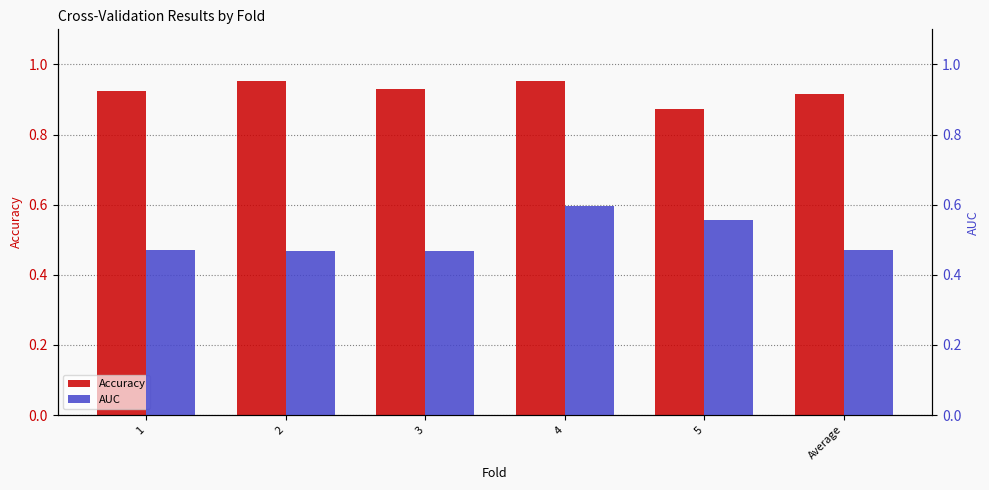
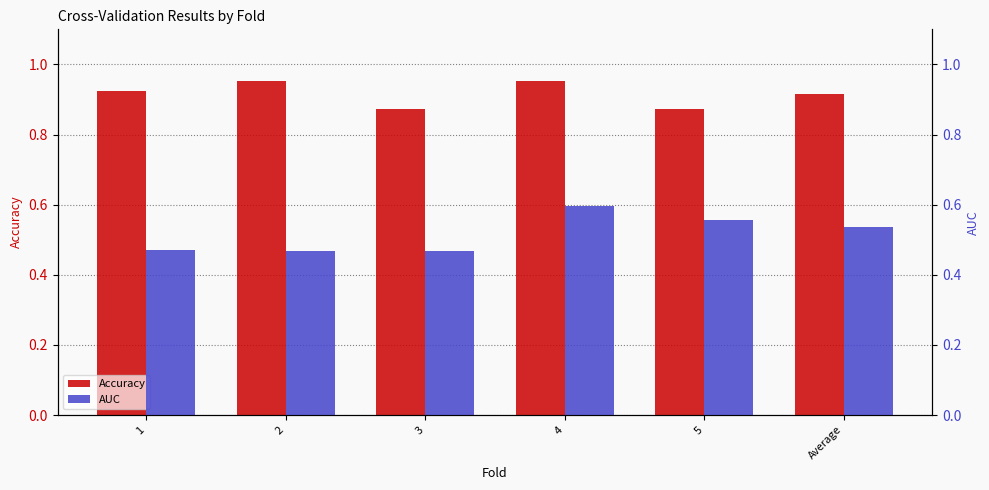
Accuracy, 3: 0.93 -> 0.87
AUC, Average: 0.47 -> 0.54
